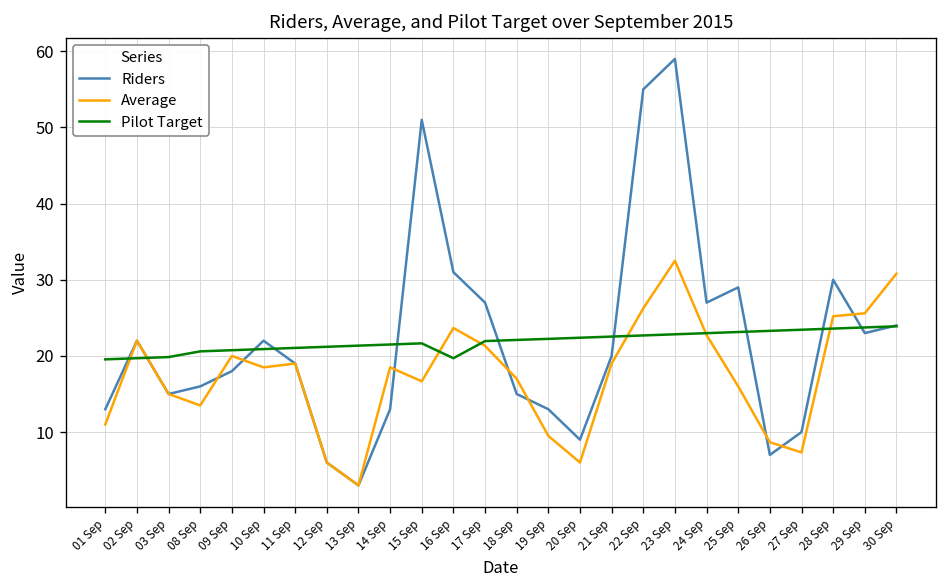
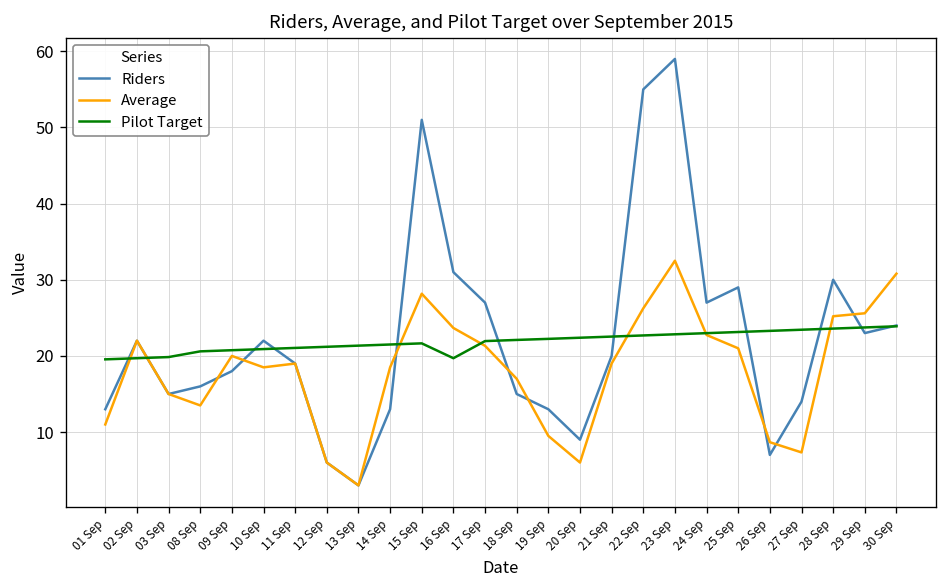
Average, 15 Sep: 17 -> 28
Average, 25 Sep: 16 -> 21
Riders, 27 Sep: 10 -> 14
